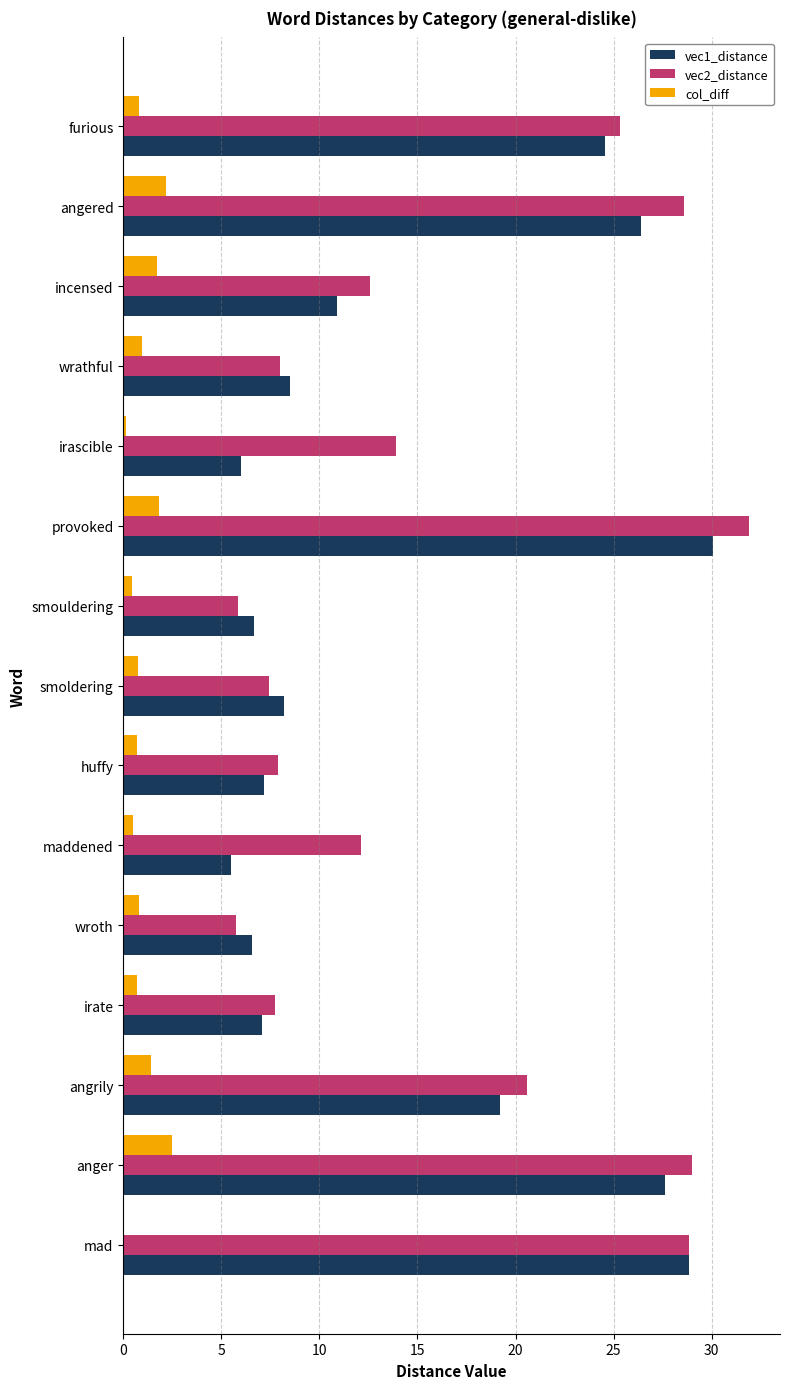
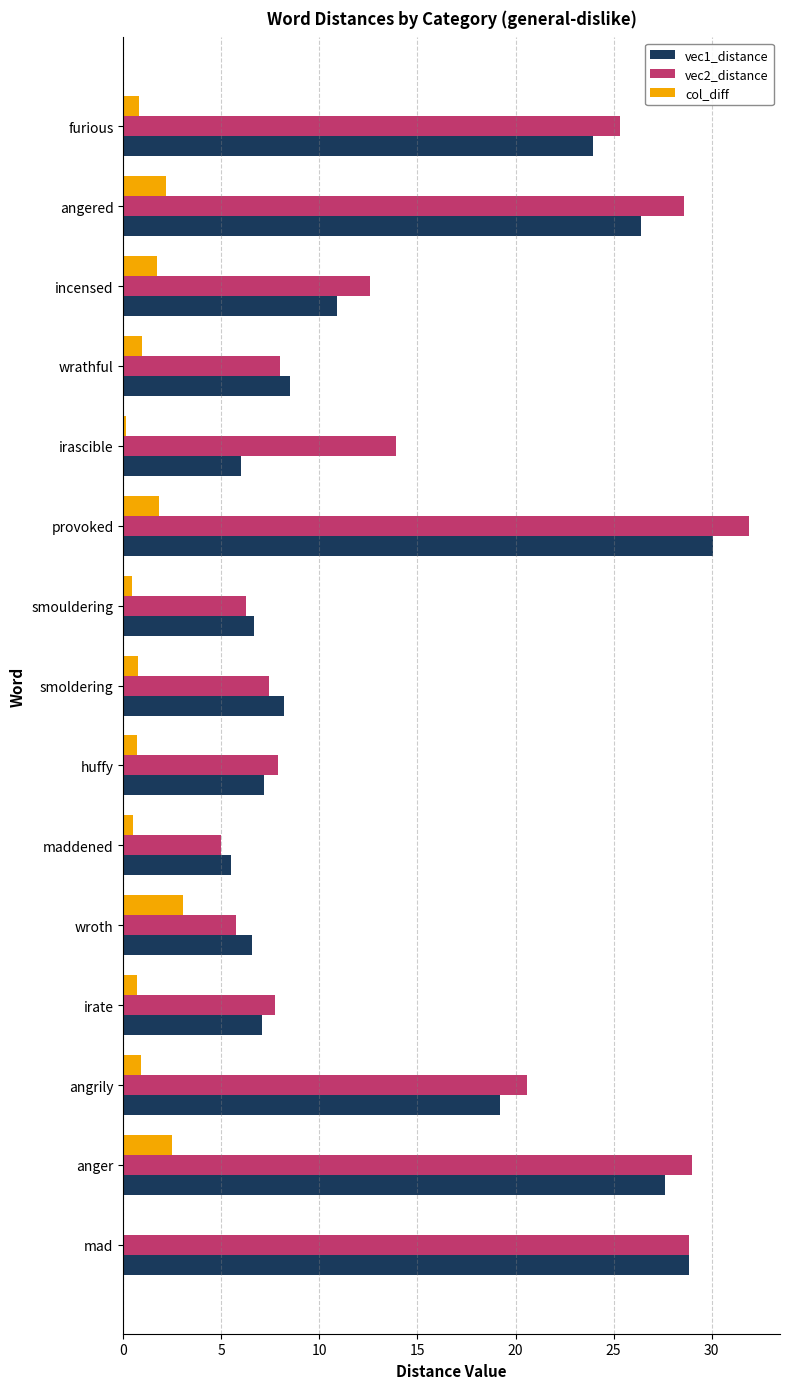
vec1_distance, furious: 24.5 -> 24.0
vec2_distance, smouldering: 5.8 -> 6.3
vec2_distance, maddened: 12.1 -> 5.0
col_diff, wroth: 0.8 -> 3.0
col_diff, angrily: 1.4 -> 0.9
